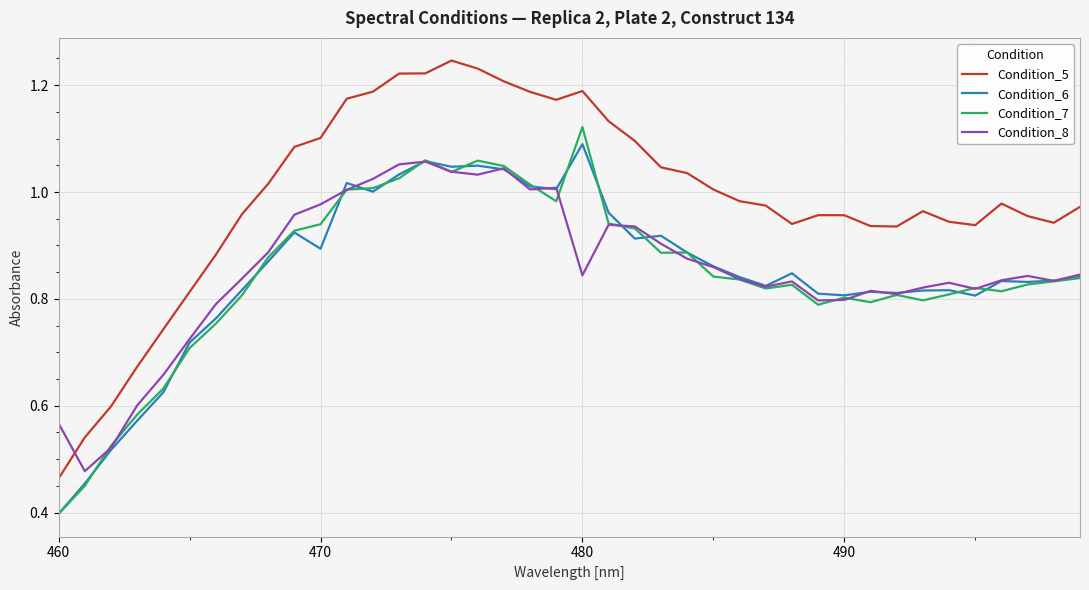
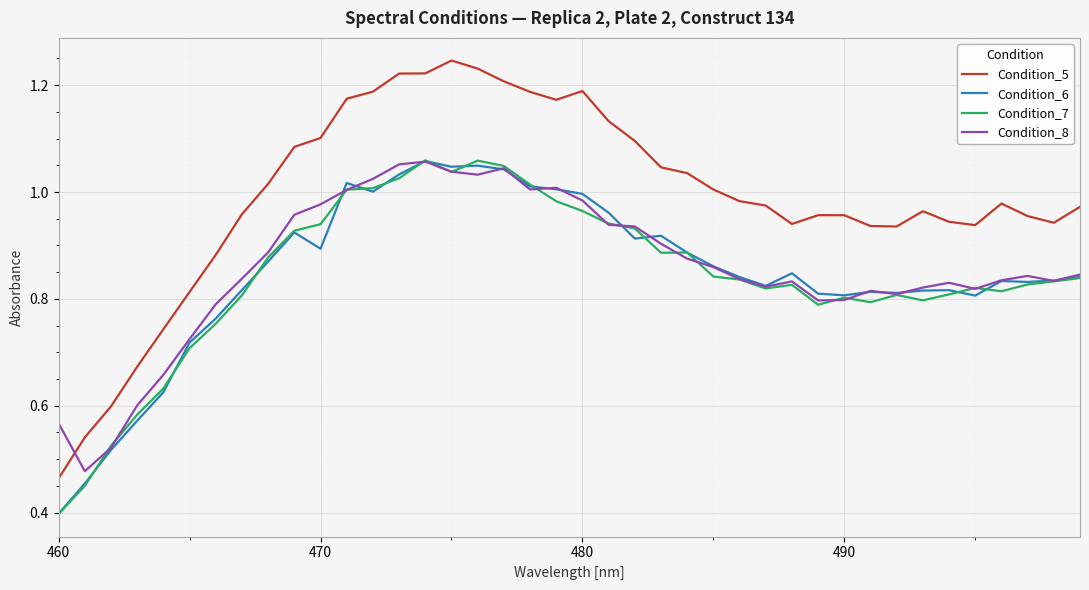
Condition_6, 480: 1.09 -> 1.00
Condition_7, 480: 1.12 -> 0.96
Condition_8, 480: 0.84 -> 0.98
